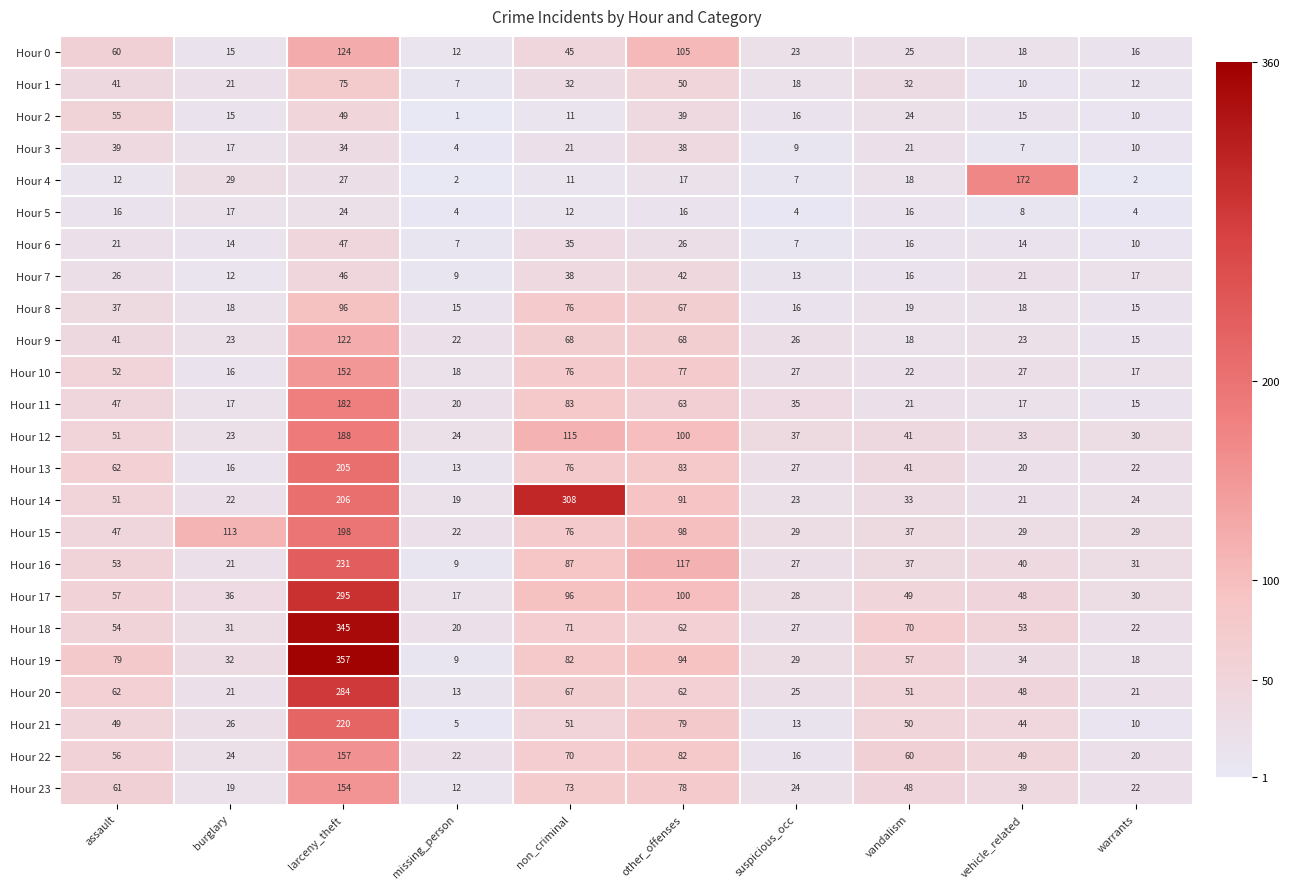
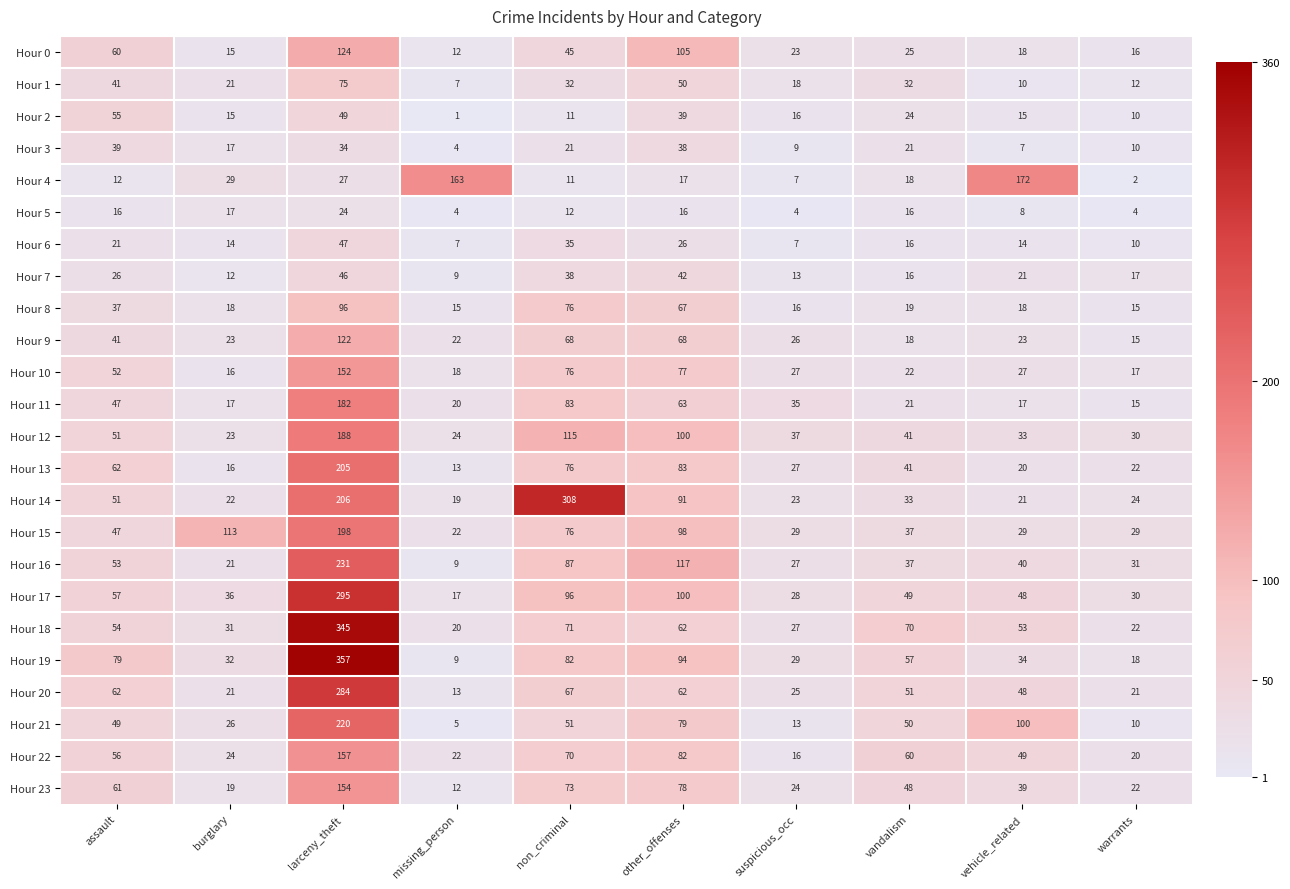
Hour 4, missing_person: 2 -> 163
Hour 21, vehicle_related: 44 -> 100
